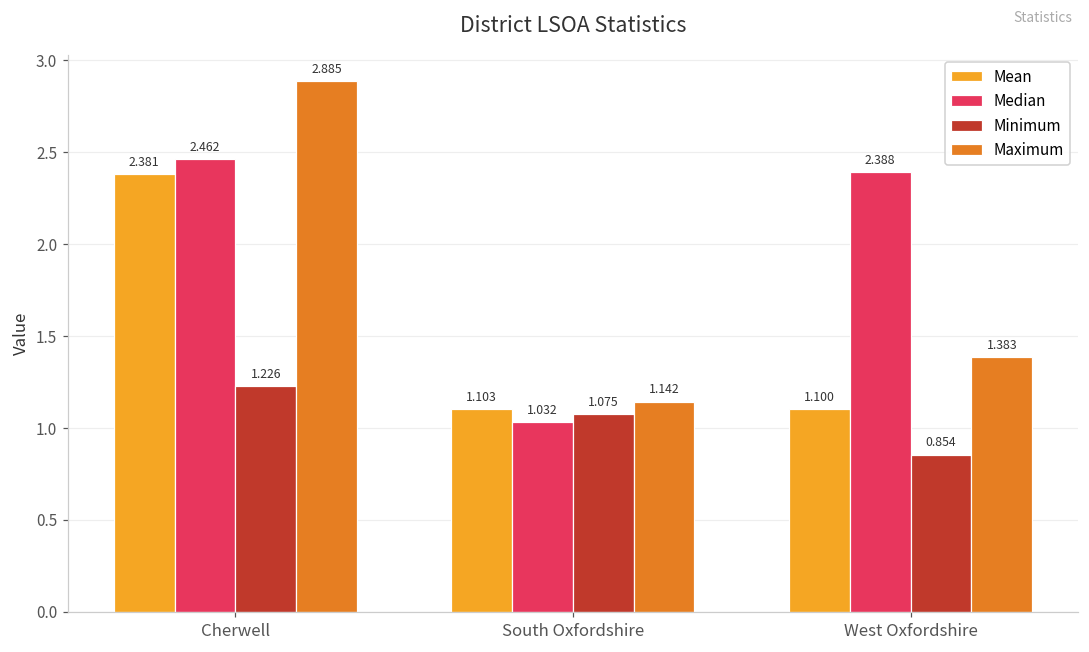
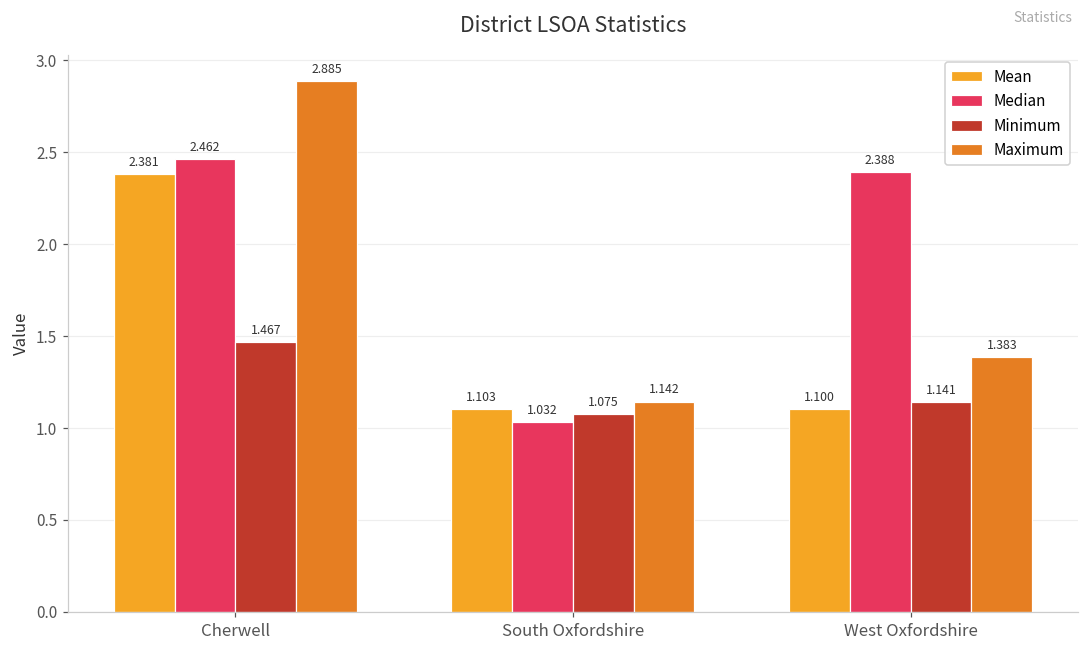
Minimum, Cherwell: 1.226 -> 1.467
Minimum, West Oxfordshire: 0.854 -> 1.141
